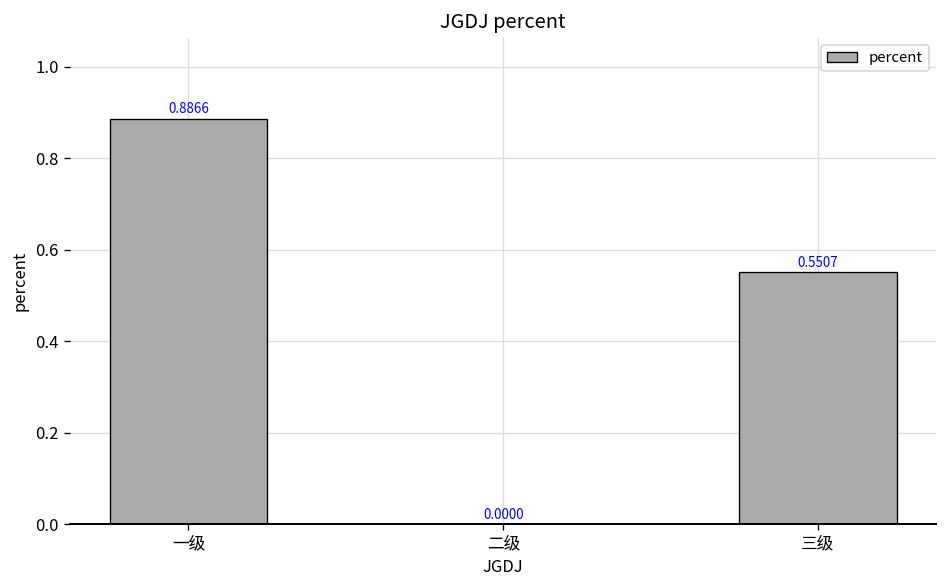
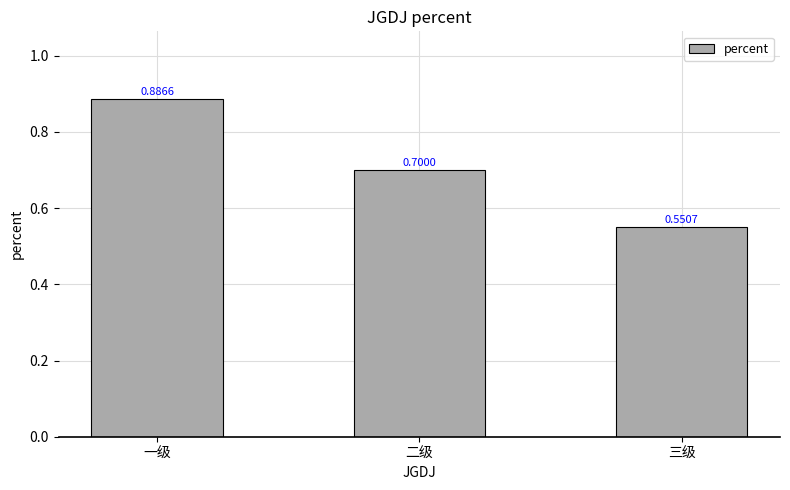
二级: 0.0000 -> 0.7000
